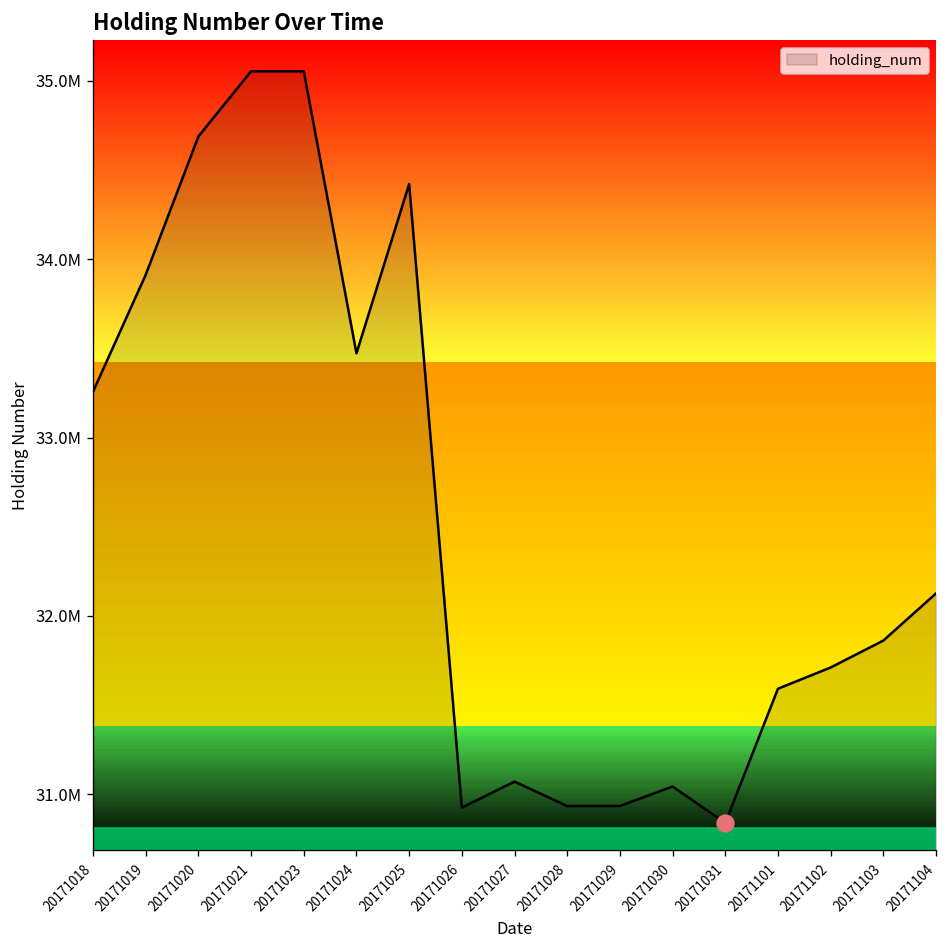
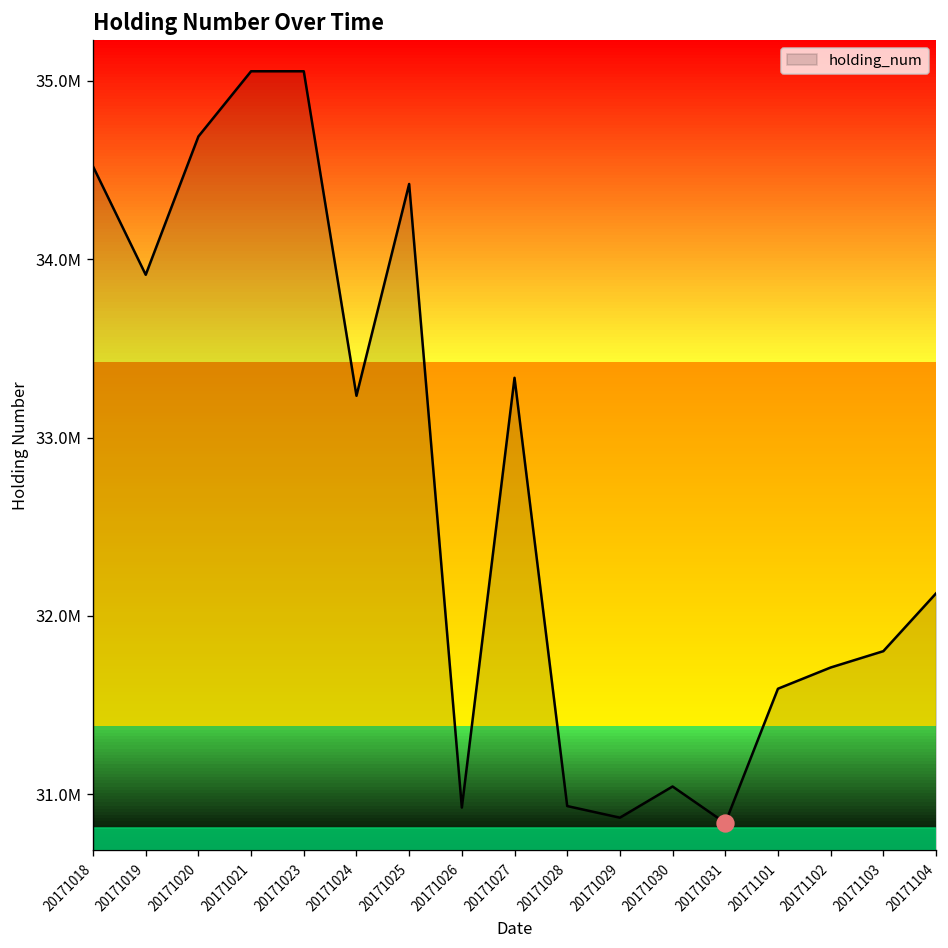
holding_num, 20171018: 33260000 -> 34520000
holding_num, 20171024: 33470000 -> 33230000
holding_num, 20171027: 31070000 -> 33340000
holding_num, 20171029: 30930000 -> 30870000
holding_num, 20171103: 31860000 -> 31800000
